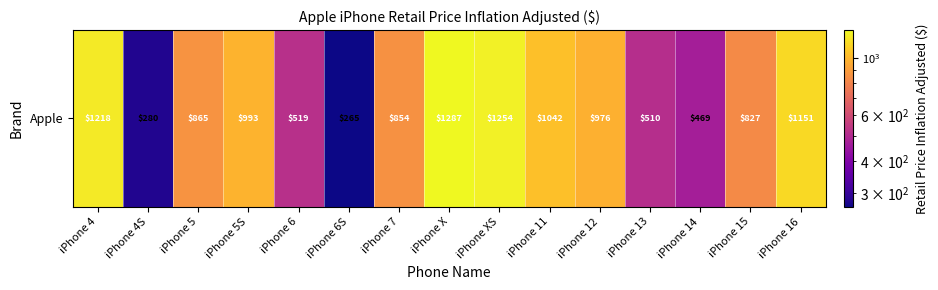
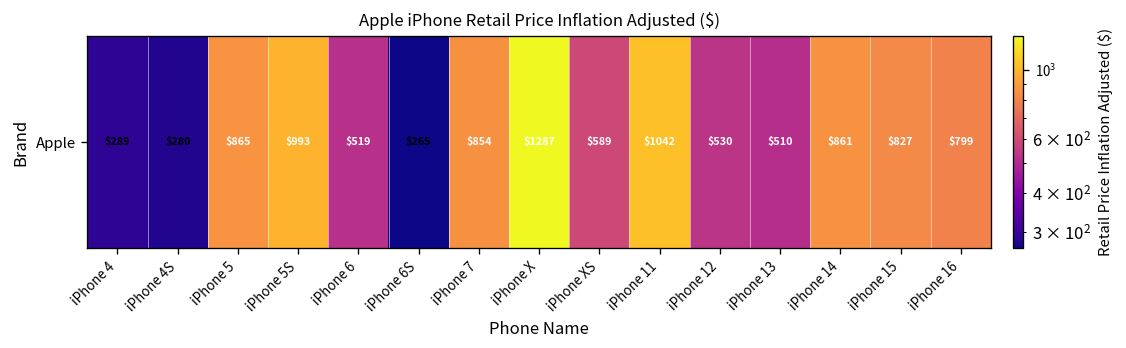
Apple, iPhone 4: $1218 -> $289
Apple, iPhone XS: $1254 -> $589
Apple, iPhone 12: $976 -> $530
Apple, iPhone 14: $469 -> $861
Apple, iPhone 16: $1151 -> $799
